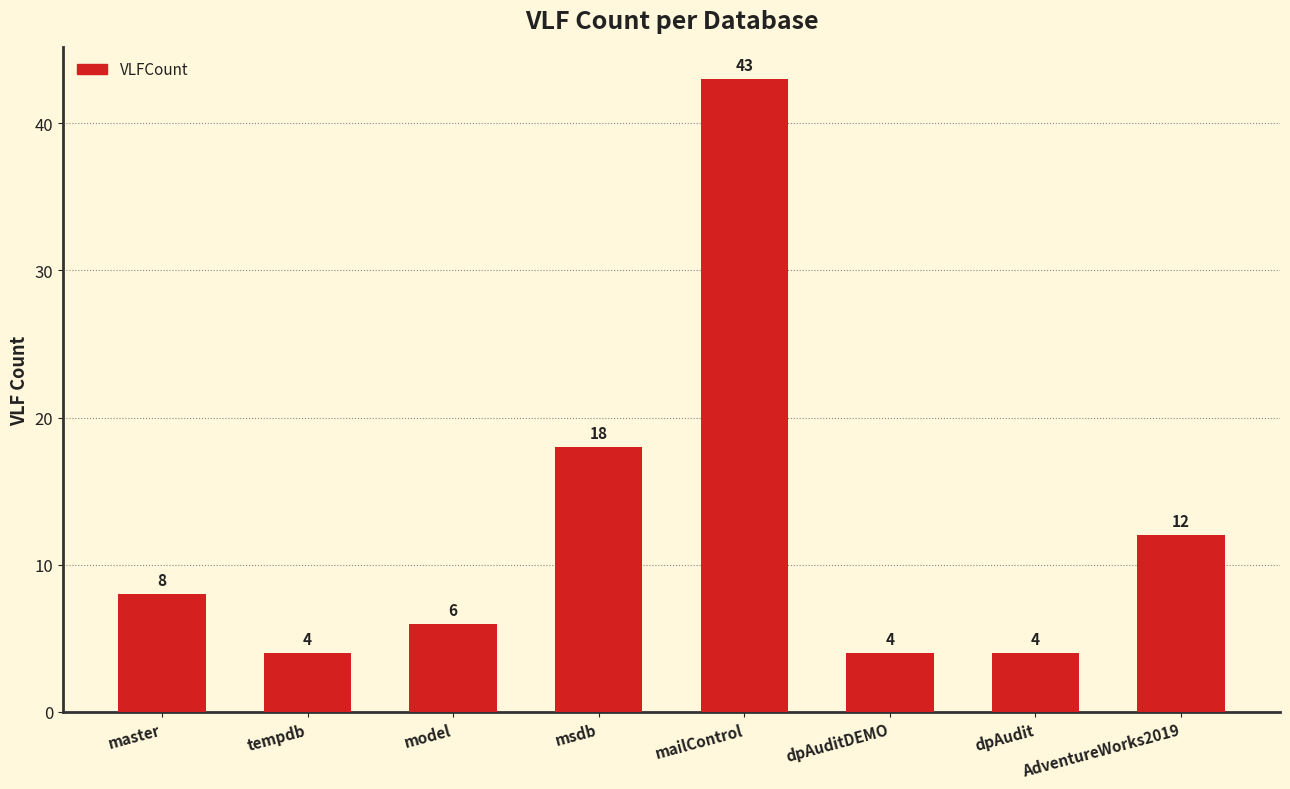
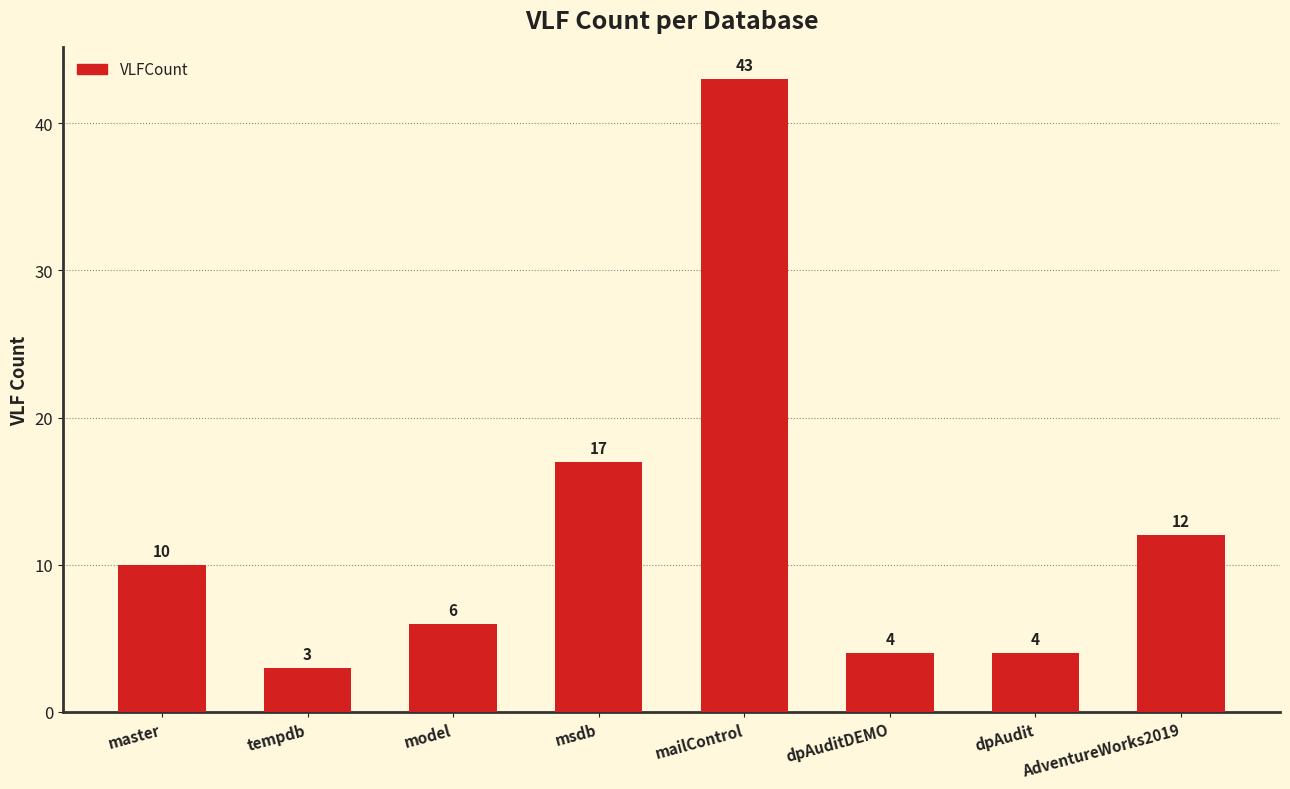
master: 8 -> 10
tempdb: 4 -> 3
msdb: 18 -> 17
